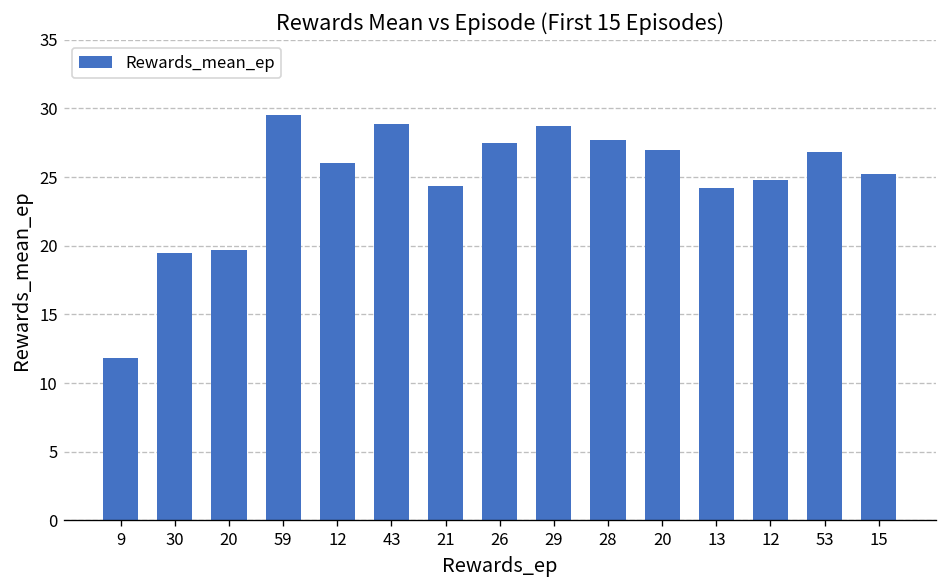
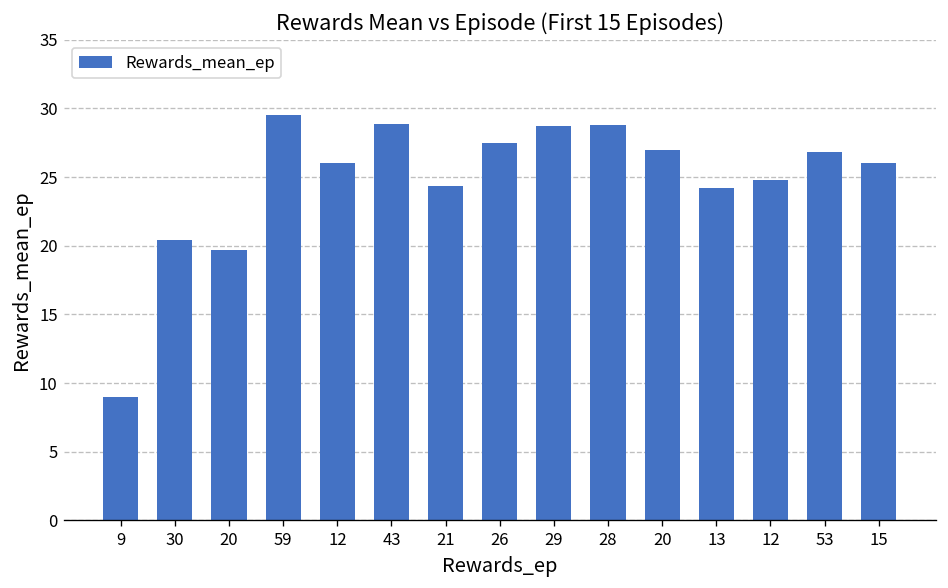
9: 11.8 -> 9.0
30: 19.5 -> 20.4
28: 27.7 -> 28.8
15: 25.2 -> 26.0
